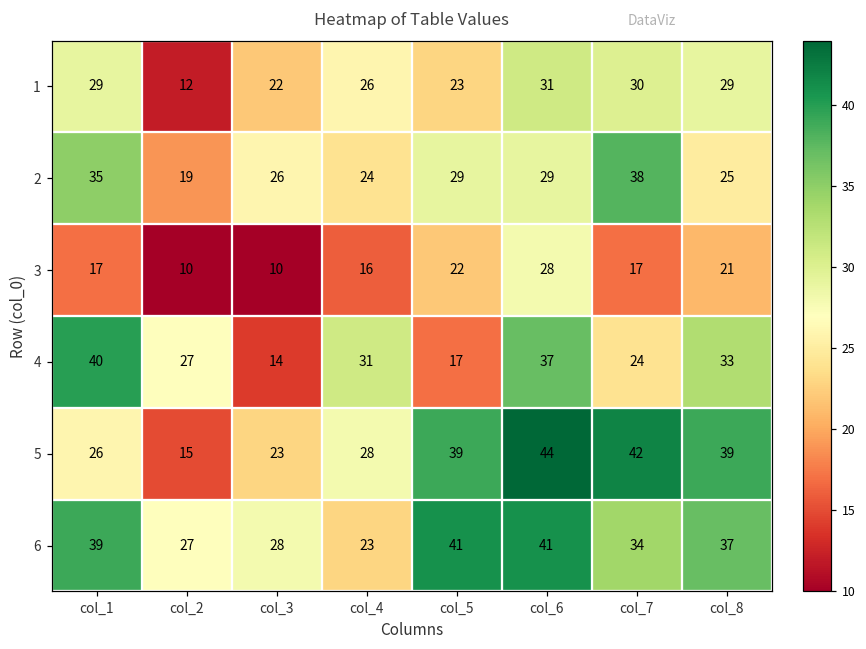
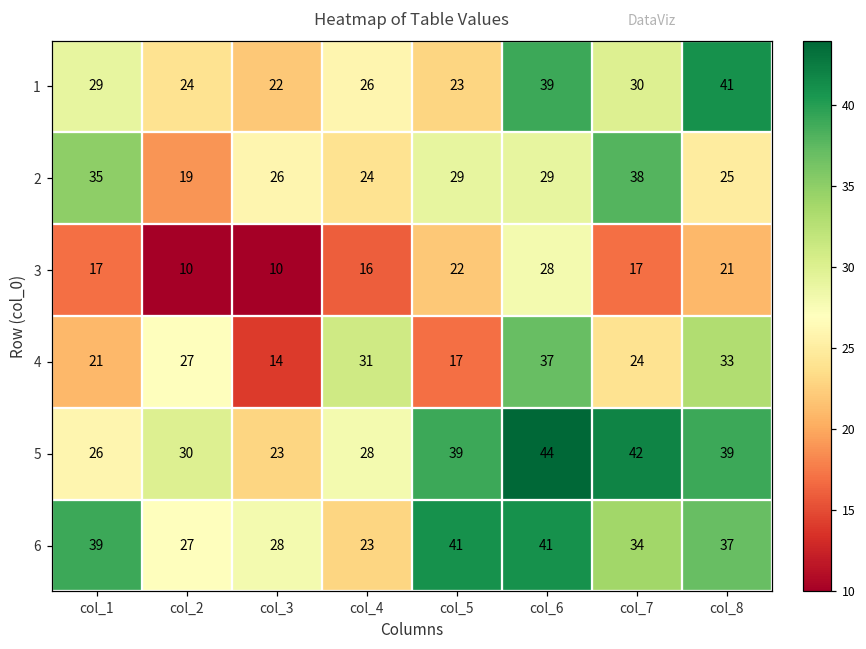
1, col_2: 12 -> 24
1, col_6: 31 -> 39
1, col_8: 29 -> 41
4, col_1: 40 -> 21
5, col_2: 15 -> 30
